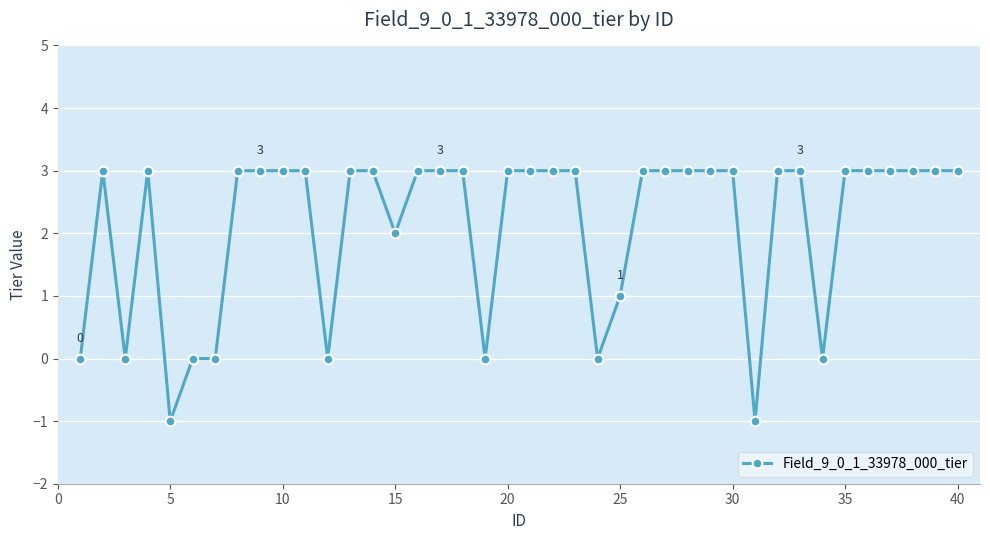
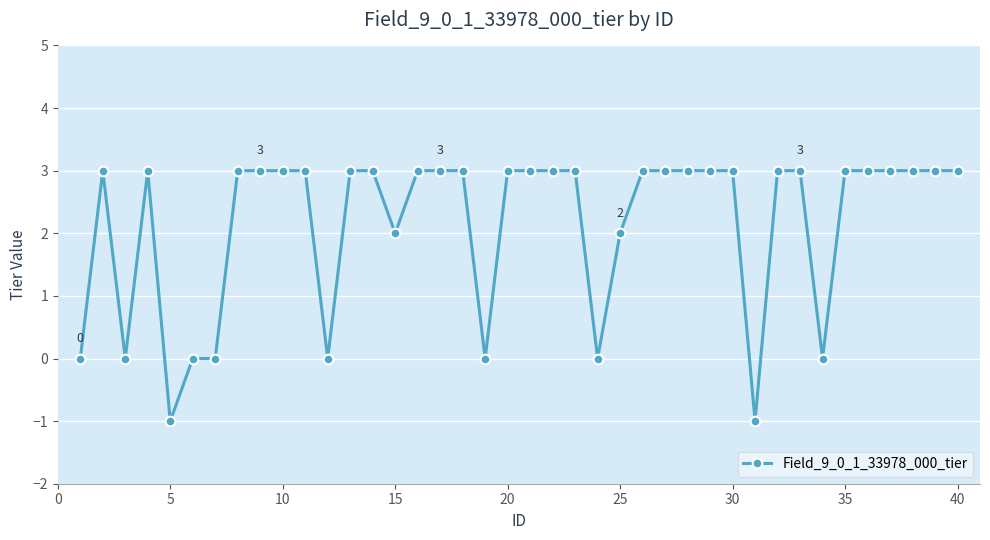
25: 1 -> 2
